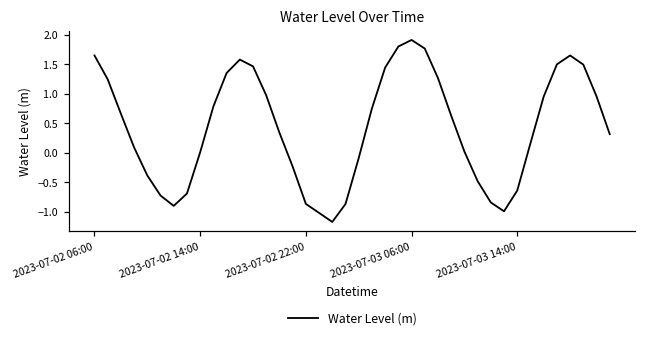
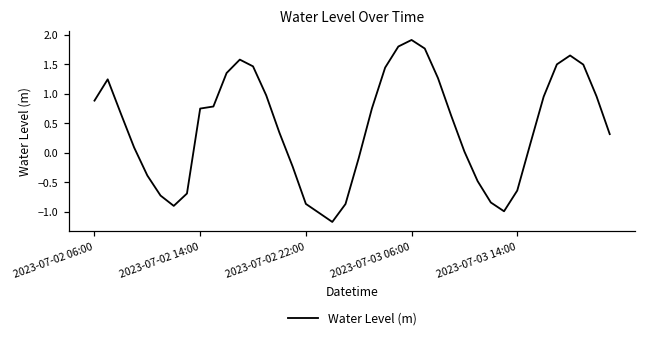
2023-07-02 06:00: 1.7 -> 0.9
2023-07-02 14:00: 0.0 -> 0.8
